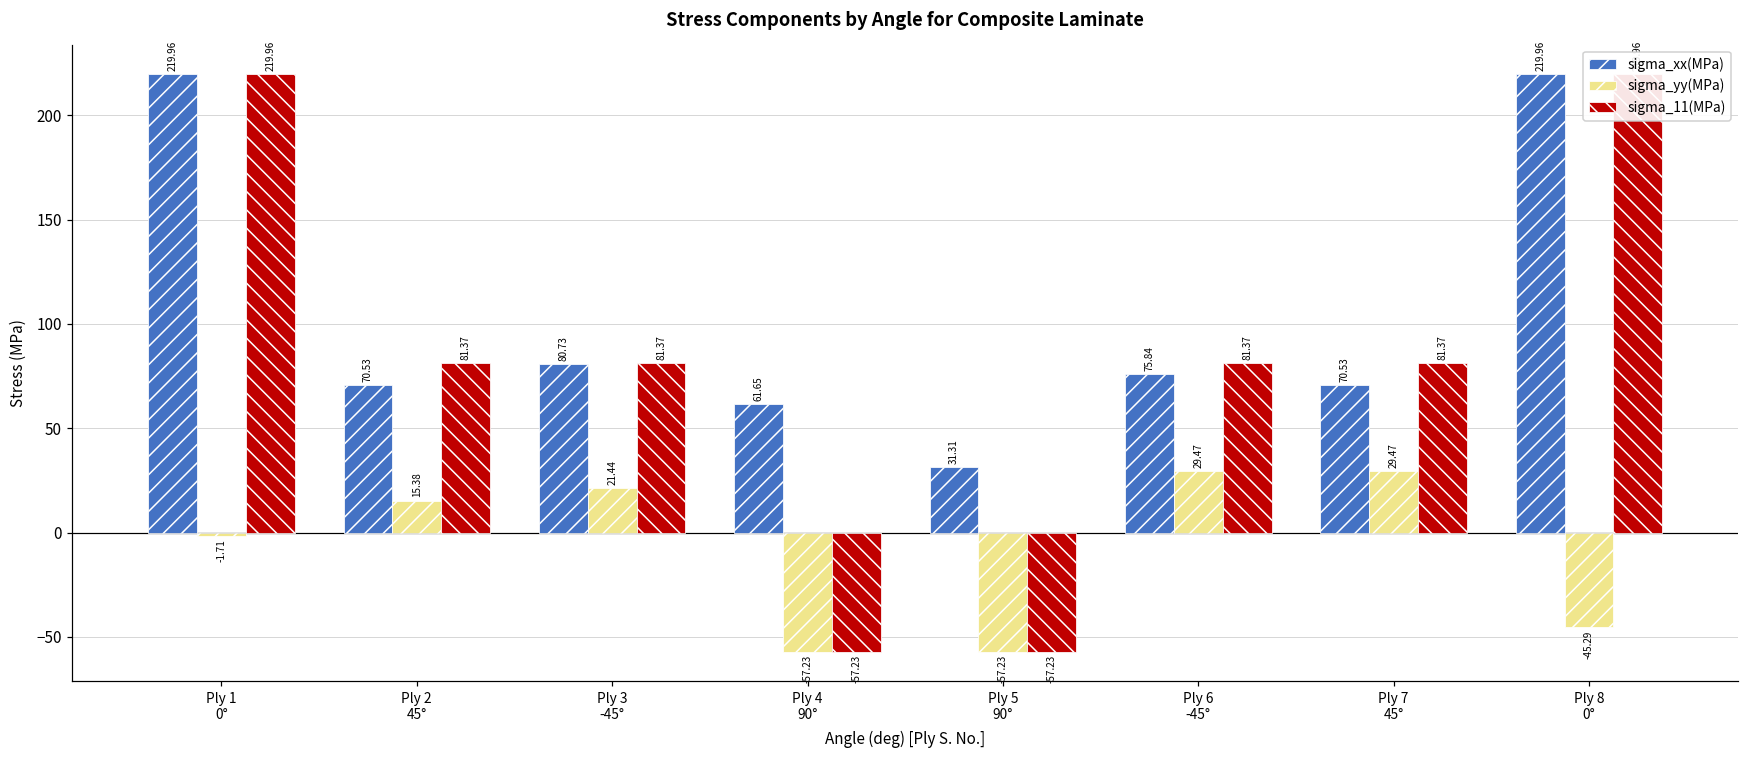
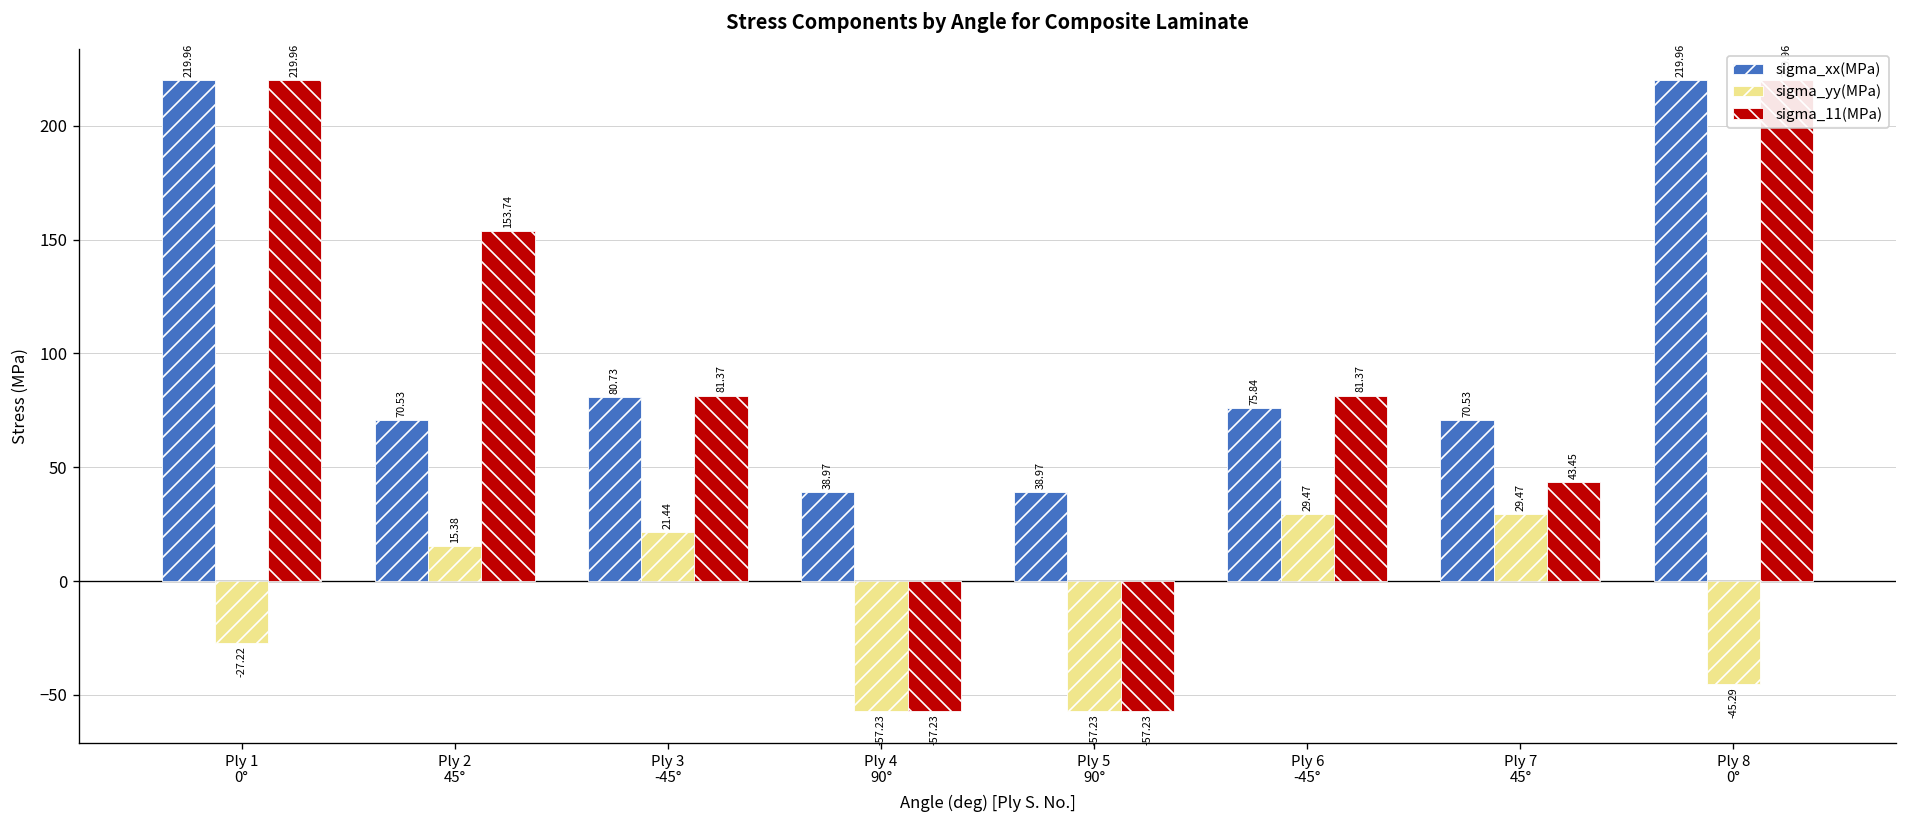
sigma_yy(MPa), Ply 1 0°: -1.71 -> -27.22
sigma_11(MPa), Ply 2 45°: 81.37 -> 153.74
sigma_xx(MPa), Ply 4 90°: 61.65 -> 38.97
sigma_xx(MPa), Ply 5 90°: 31.31 -> 38.97
sigma_11(MPa), Ply 7 45°: 81.37 -> 43.45
